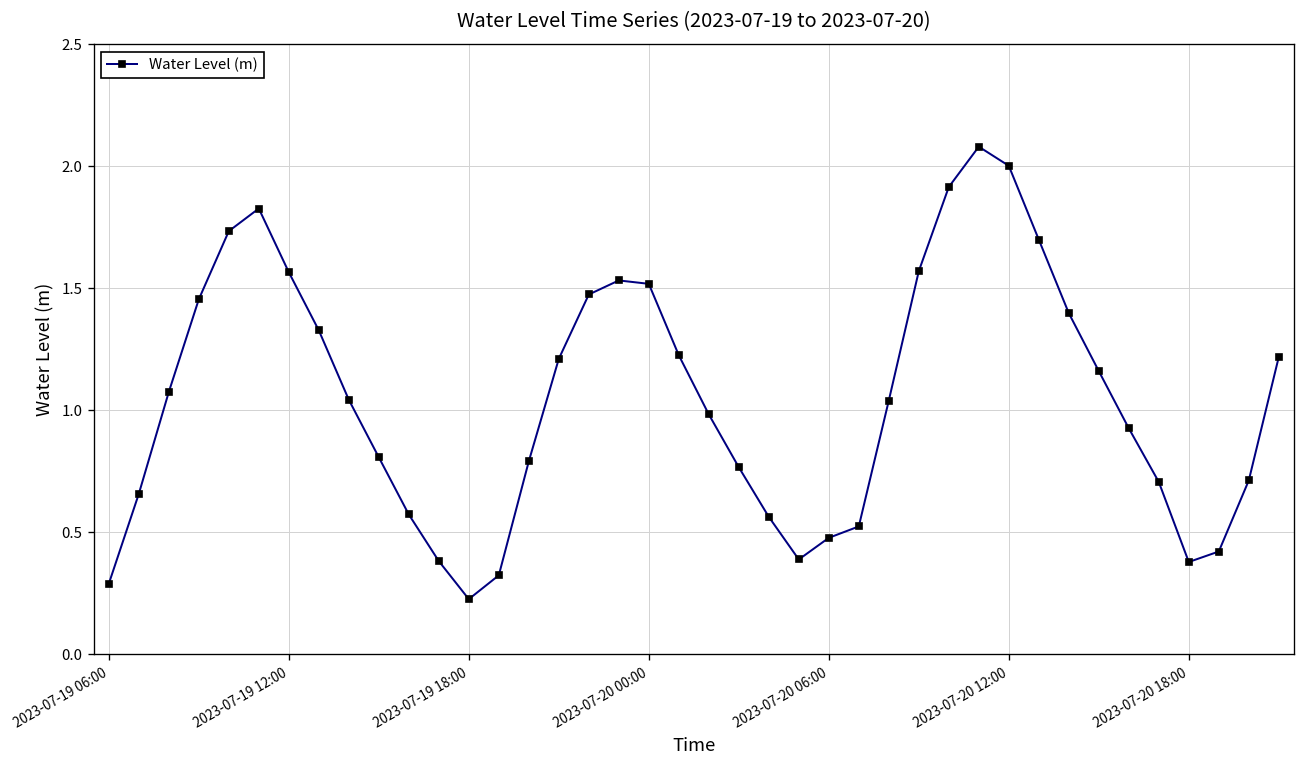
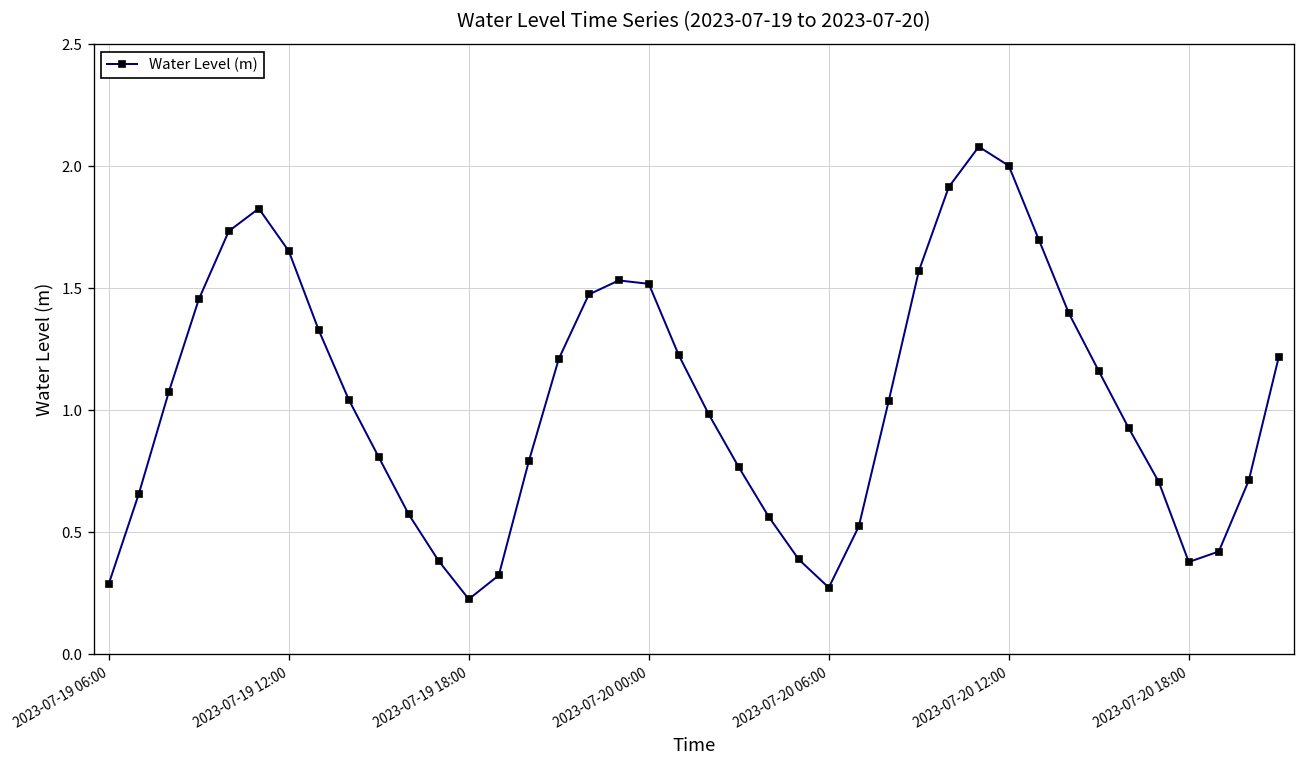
2023-07-19 12:00: 1.57 -> 1.65
2023-07-20 06:00: 0.48 -> 0.27
